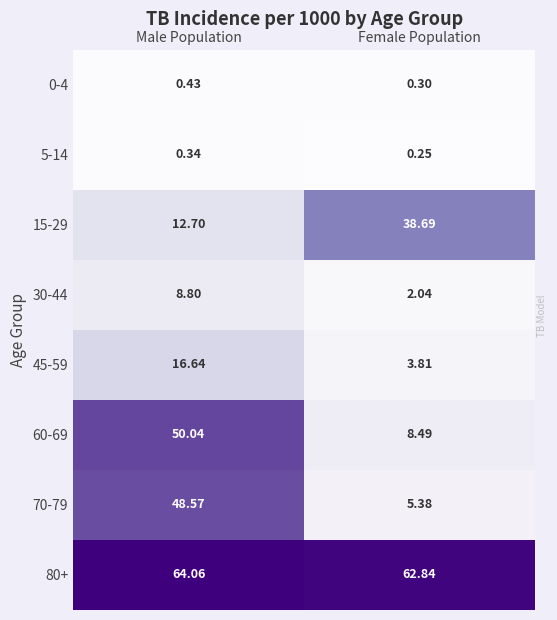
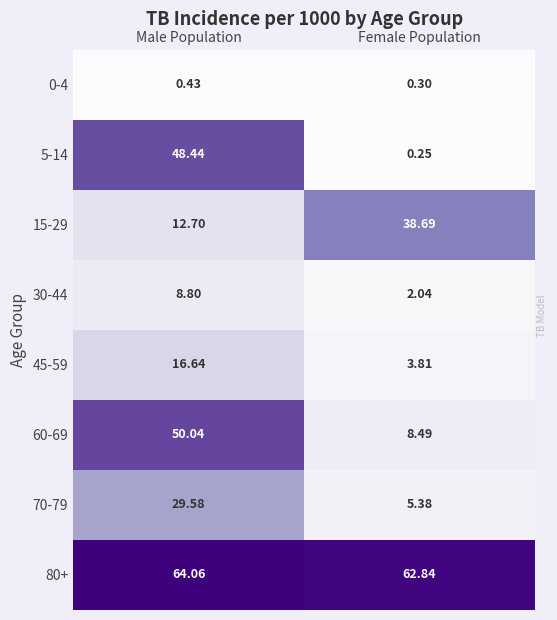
5-14, Male Population: 0.34 -> 48.44
70-79, Male Population: 48.57 -> 29.58
